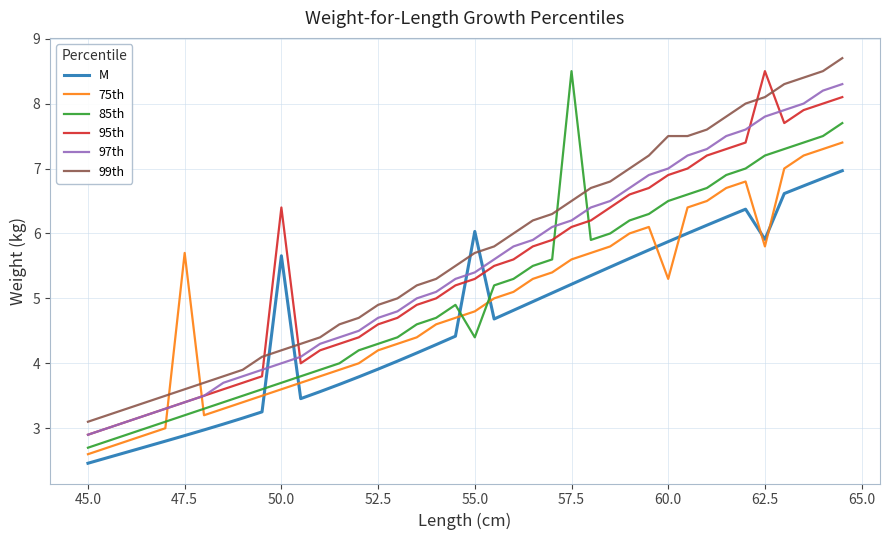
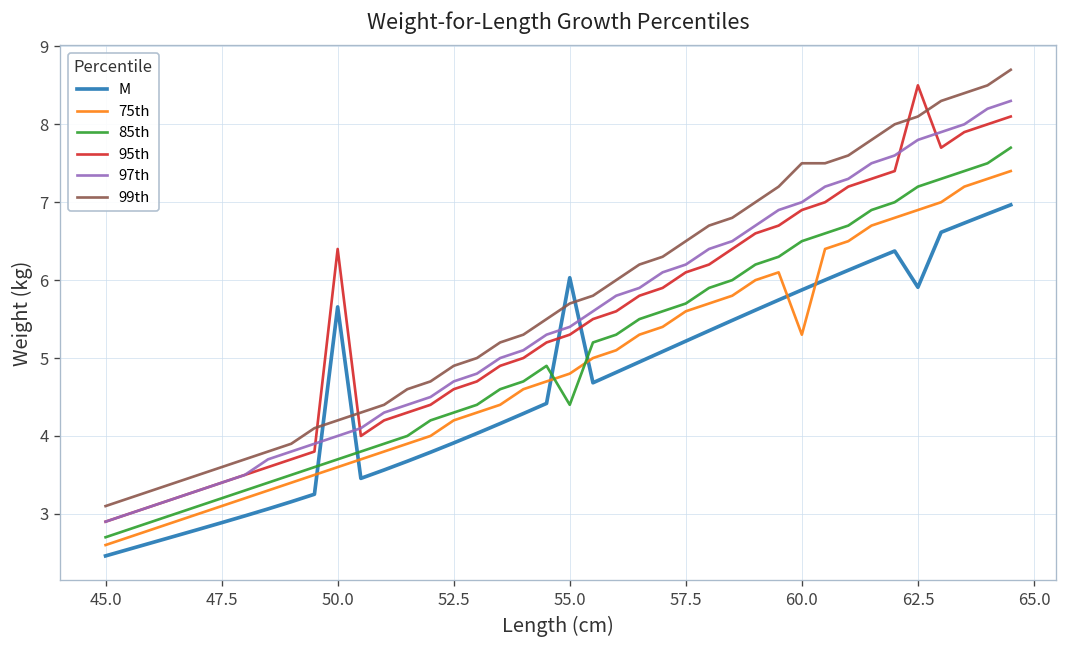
75th, 47.5: 5.7 -> 3.1
85th, 57.5: 8.5 -> 5.7
75th, 62.5: 5.8 -> 6.9
